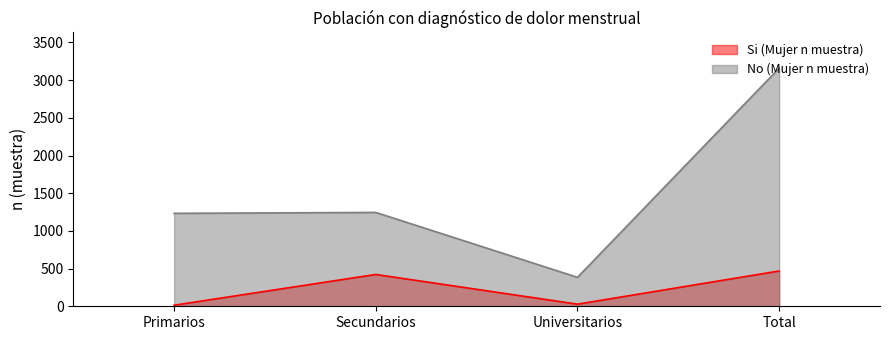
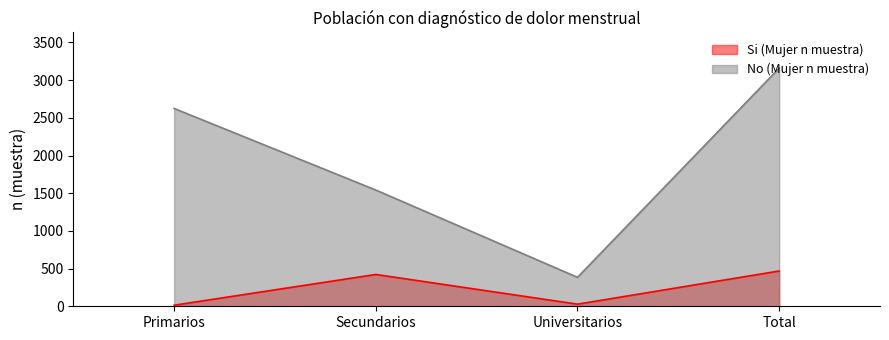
No (Mujer n muestra), Primarios: 1200 -> 2600
No (Mujer n muestra), Secundarios: 1200 -> 1500
